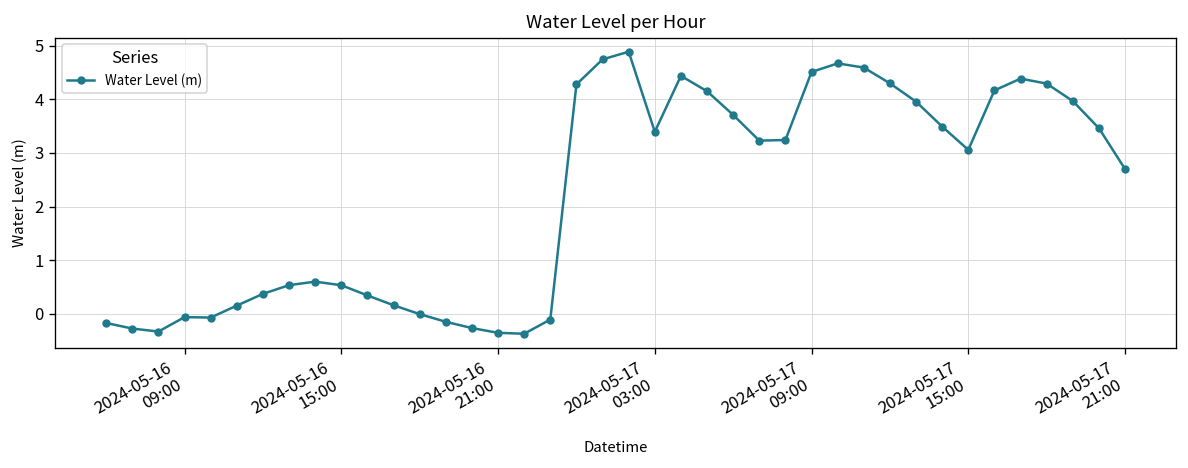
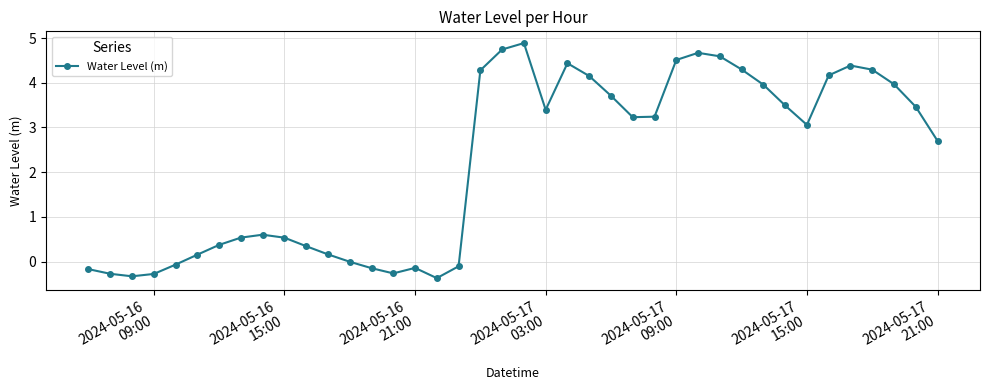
2024-05-16 09:00: -0.1 -> -0.3
2024-05-16 21:00: -0.4 -> -0.1
